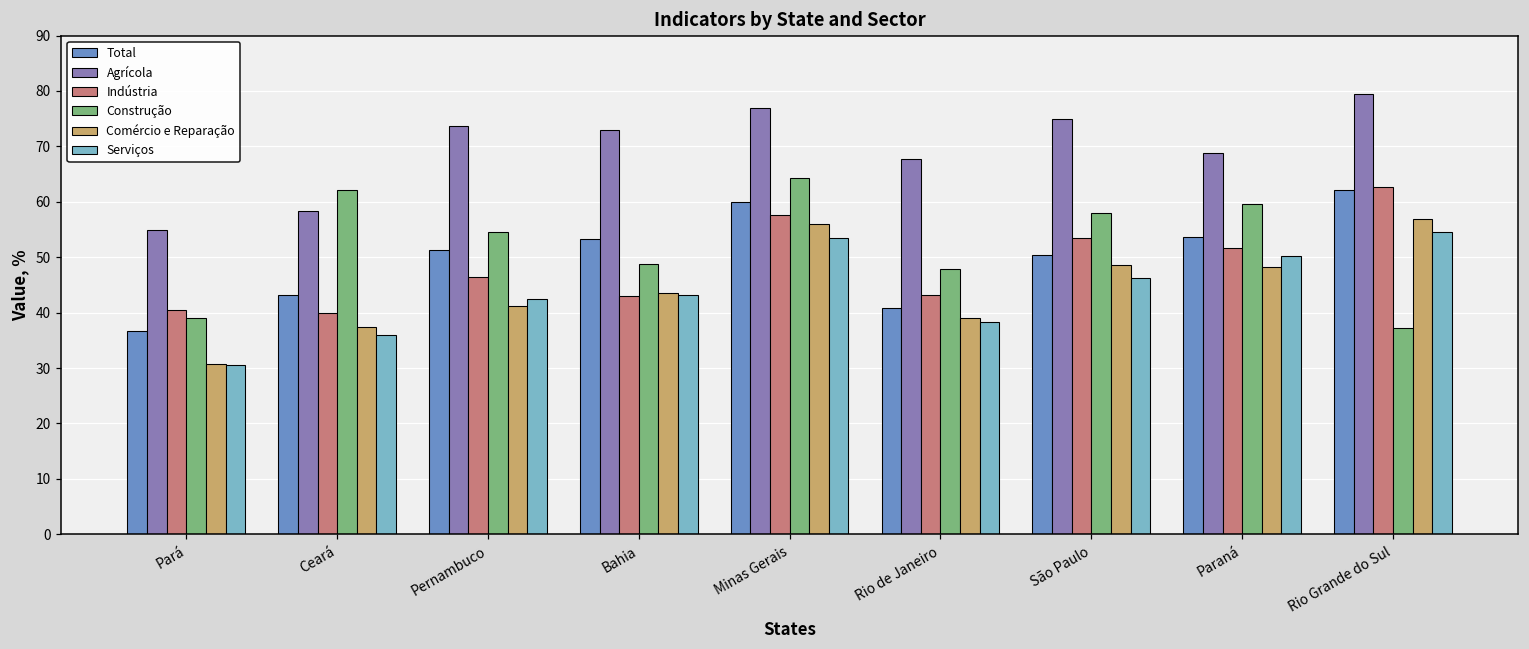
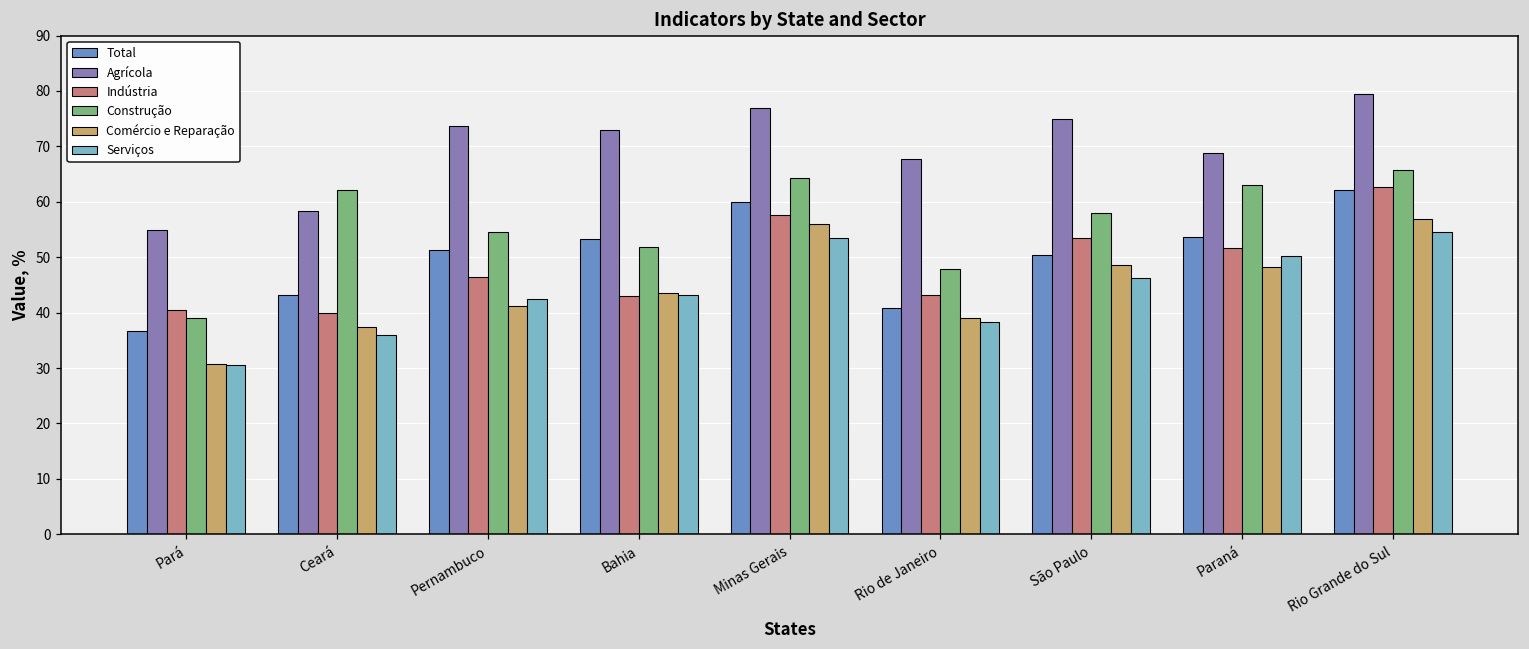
Construção, Bahia: 49 -> 52
Construção, Paraná: 60 -> 63
Construção, Rio Grande do Sul: 37 -> 66
